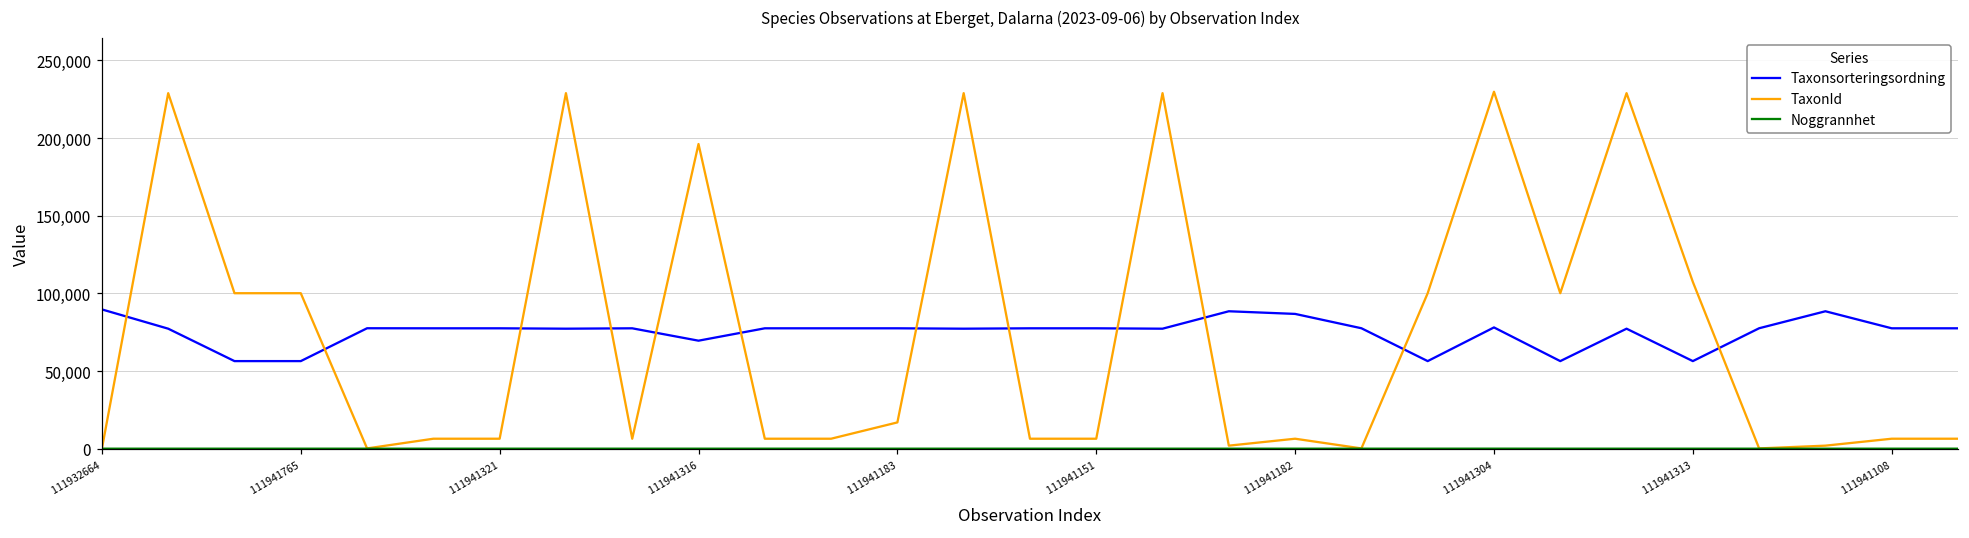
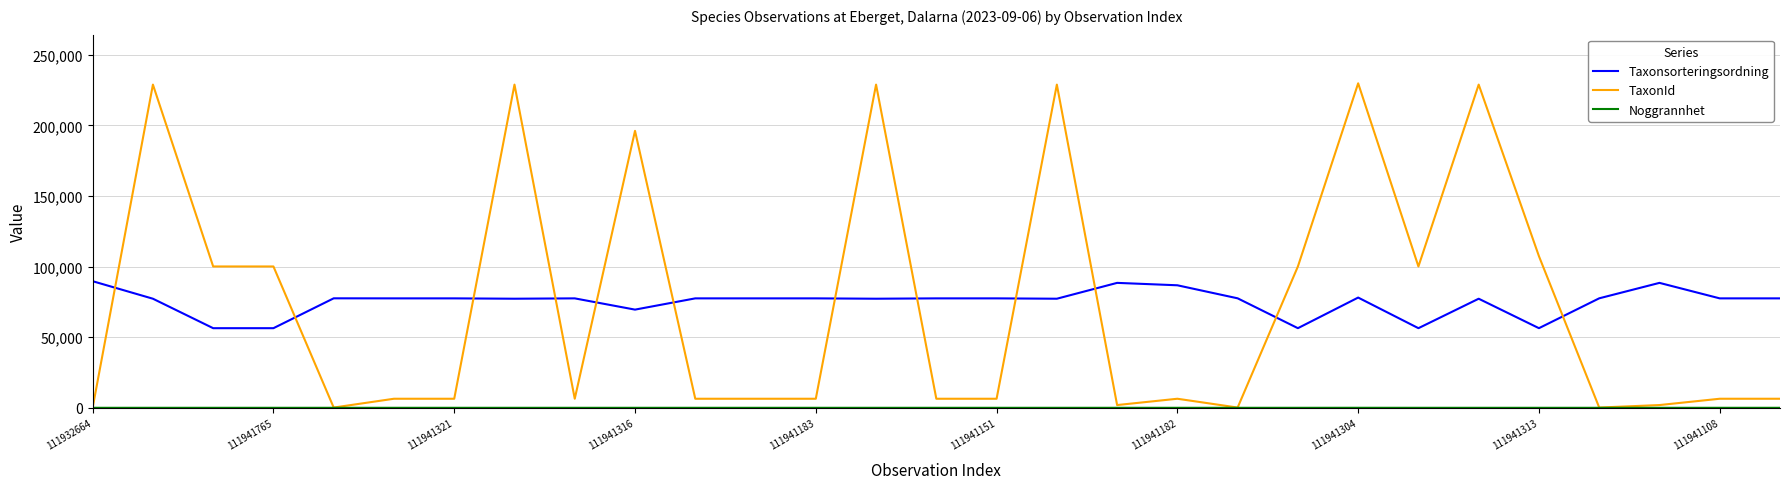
TaxonId, 111941183: 17,000 -> 6,000
